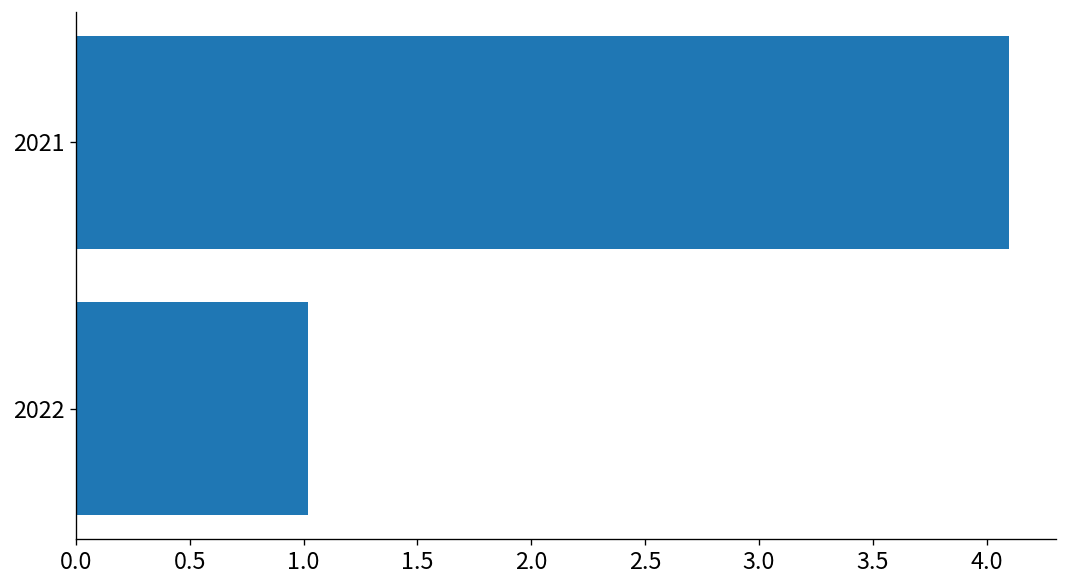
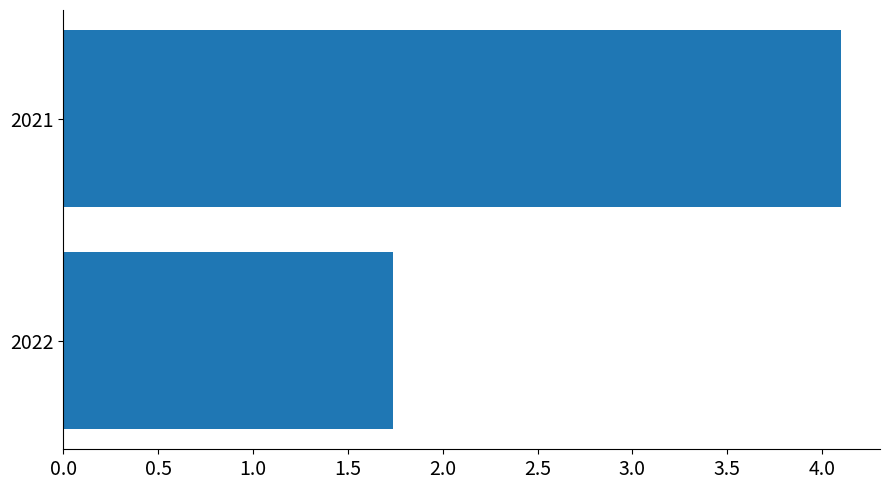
2022: 1.02 -> 1.74
